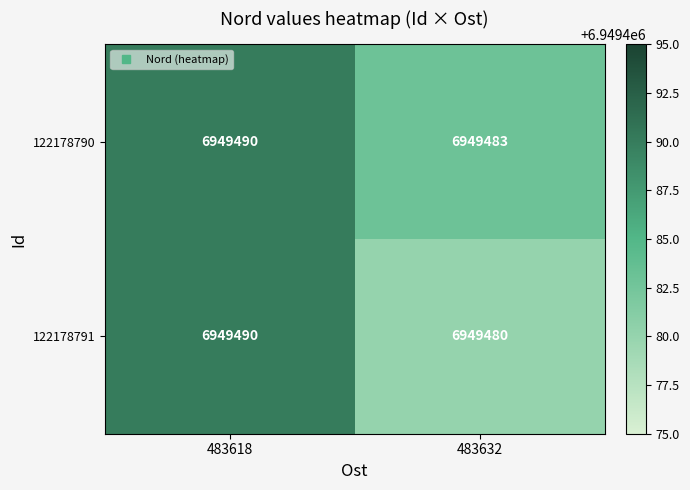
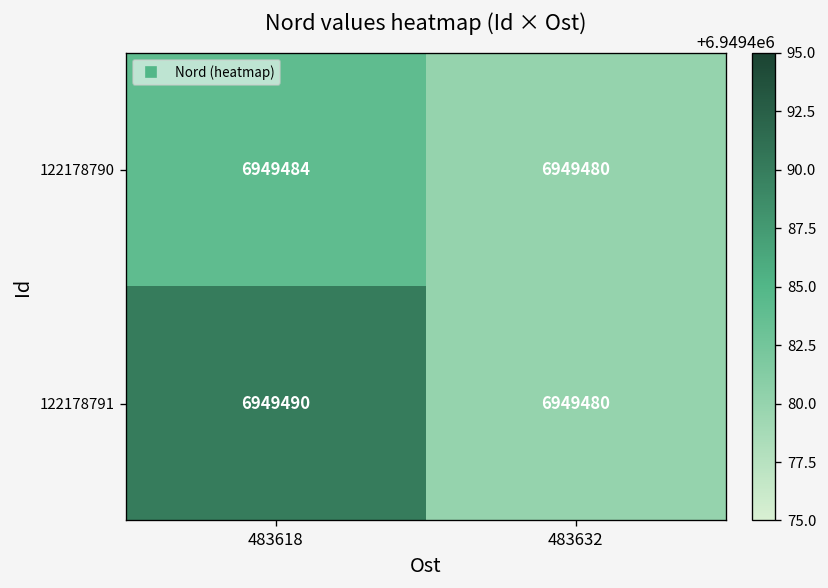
122178790, 483618: 6949490 -> 6949484
122178790, 483632: 6949483 -> 6949480
